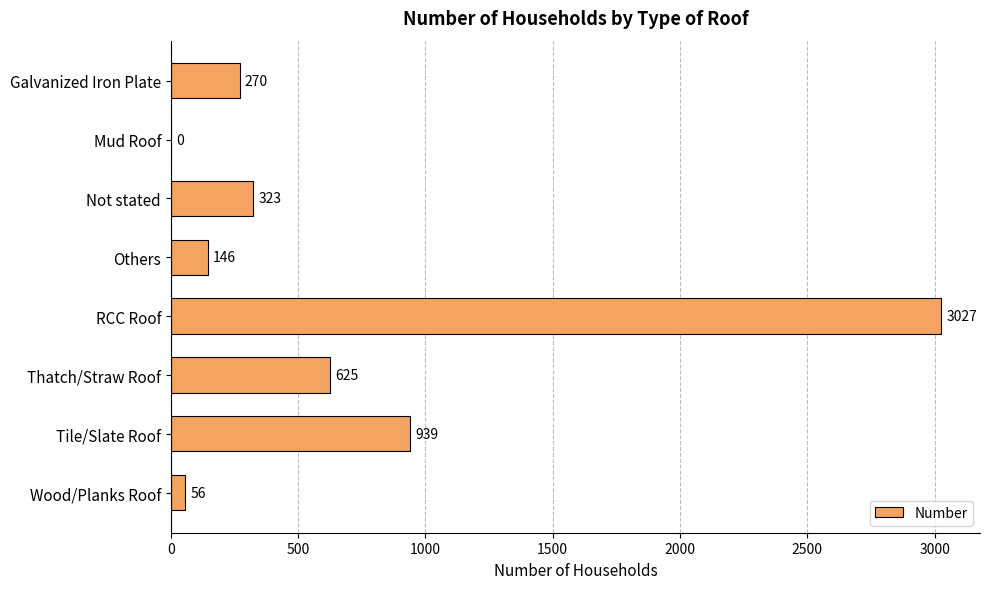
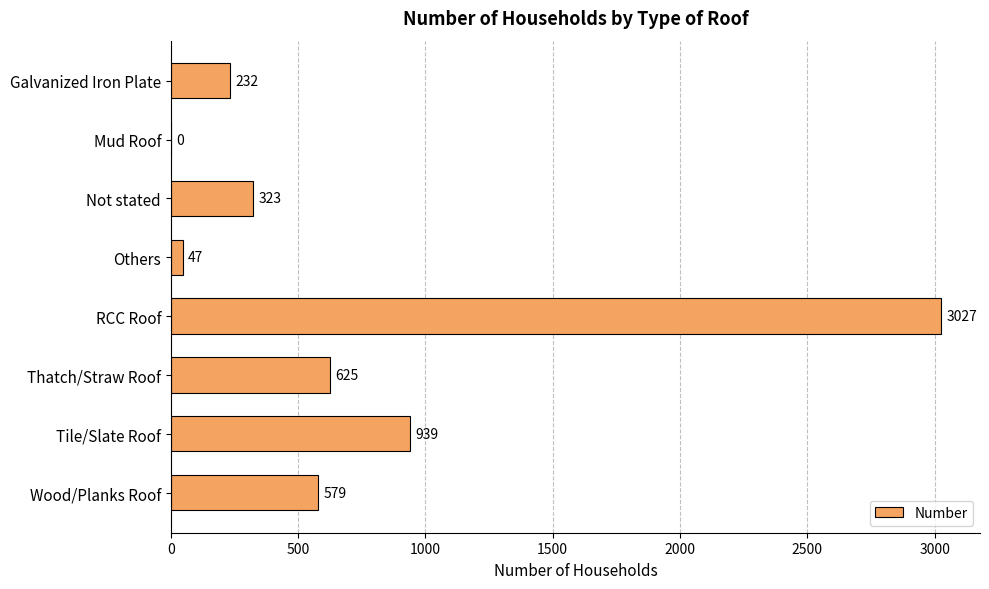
Galvanized Iron Plate: 270 -> 232
Others: 146 -> 47
Wood/Planks Roof: 56 -> 579
